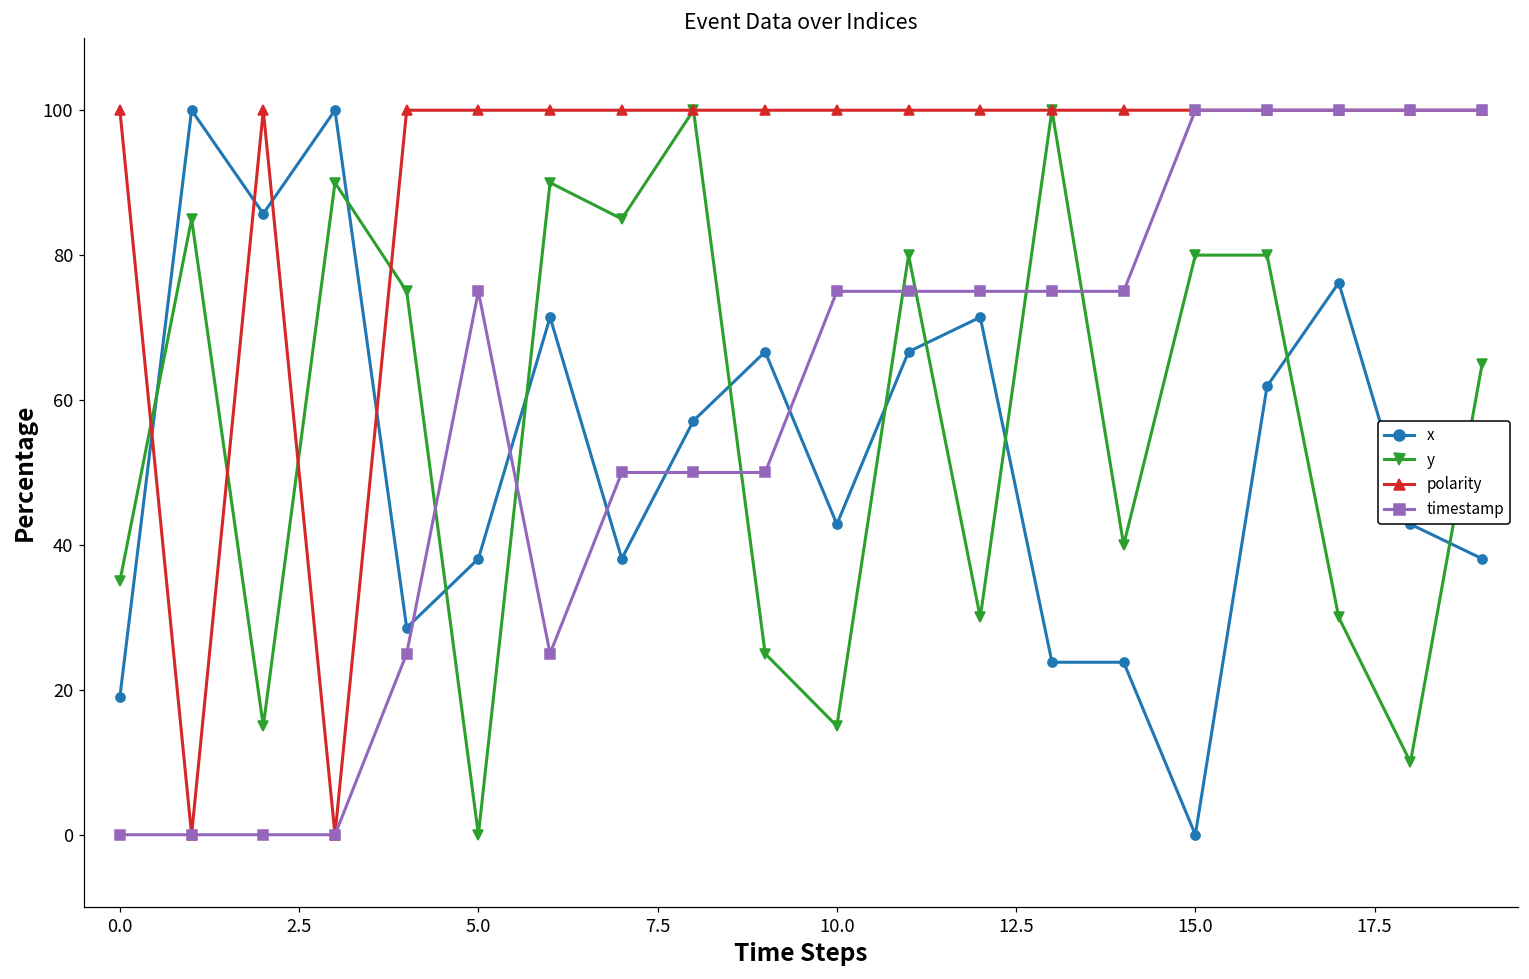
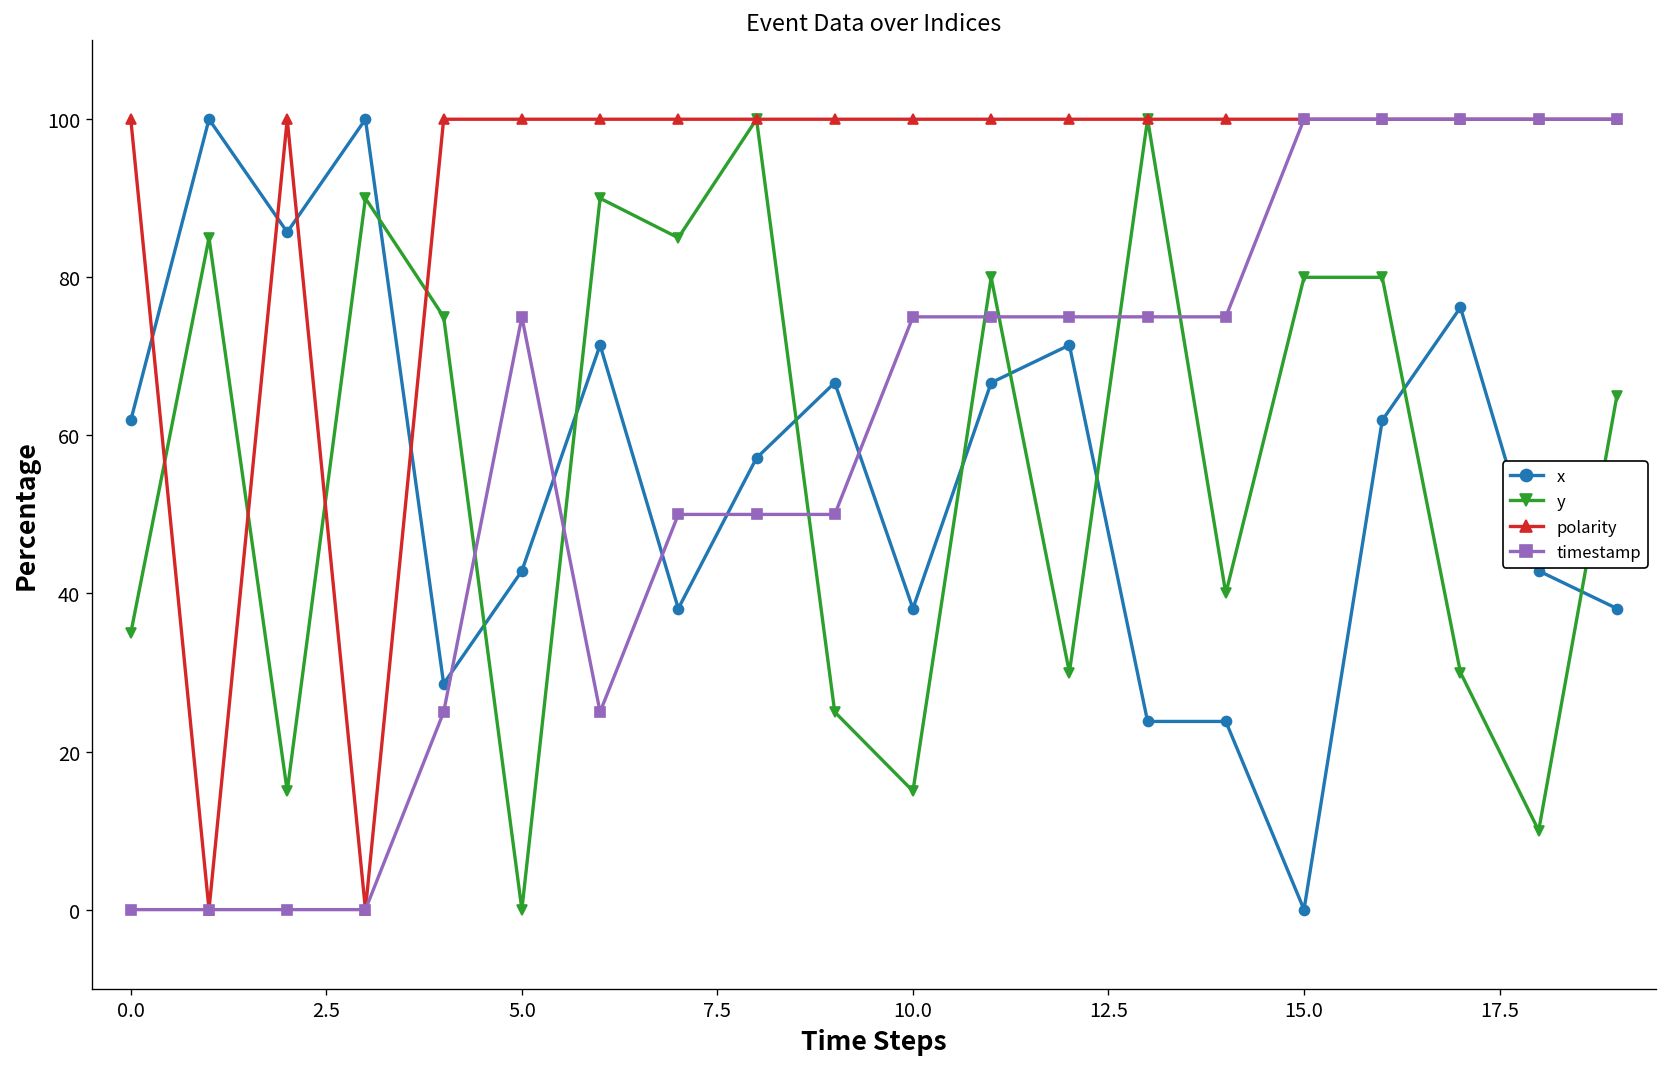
x, 0.0: 19 -> 62
x, 5.0: 38 -> 43
x, 10.0: 43 -> 38
